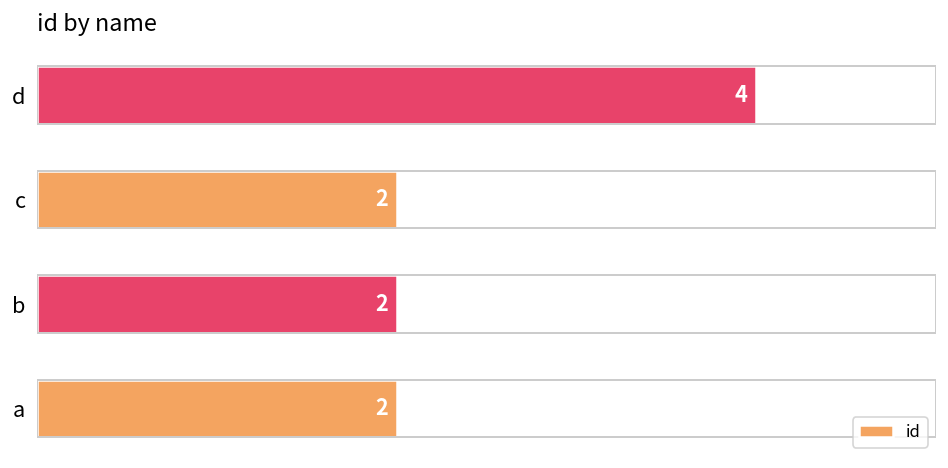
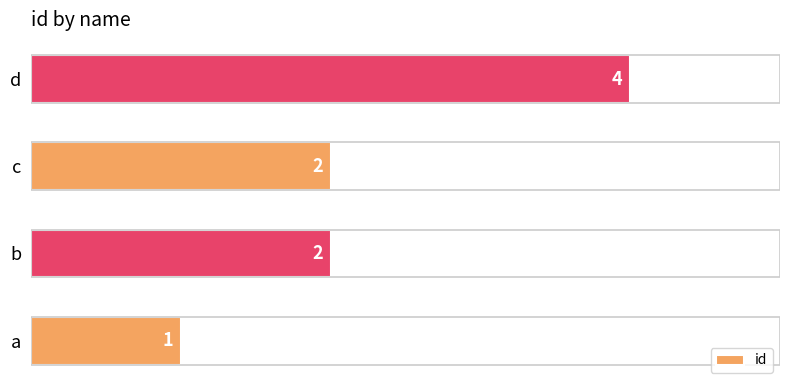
a: 2 -> 1
